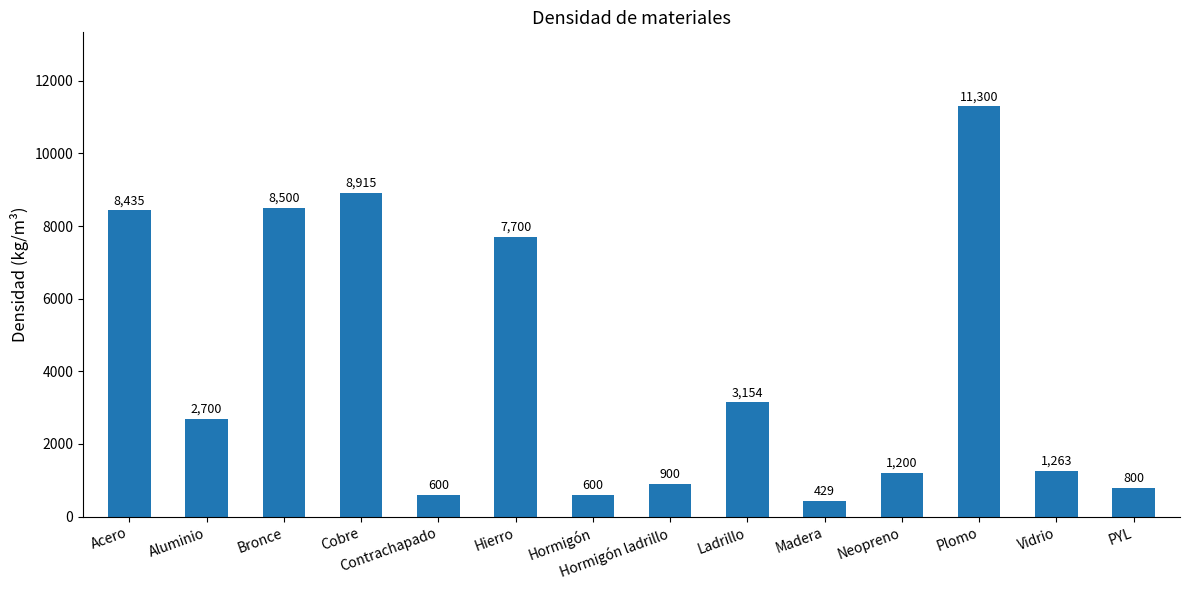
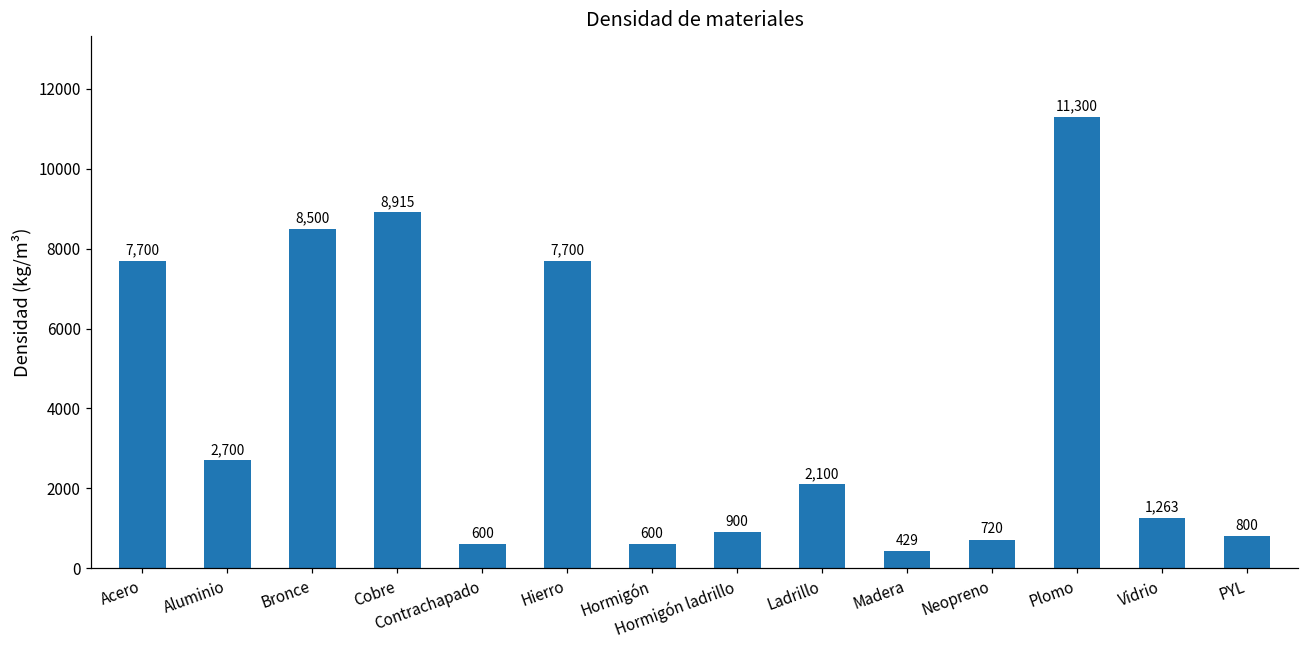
Acero: 8,435 -> 7,700
Ladrillo: 3,154 -> 2,100
Neopreno: 1,200 -> 720
